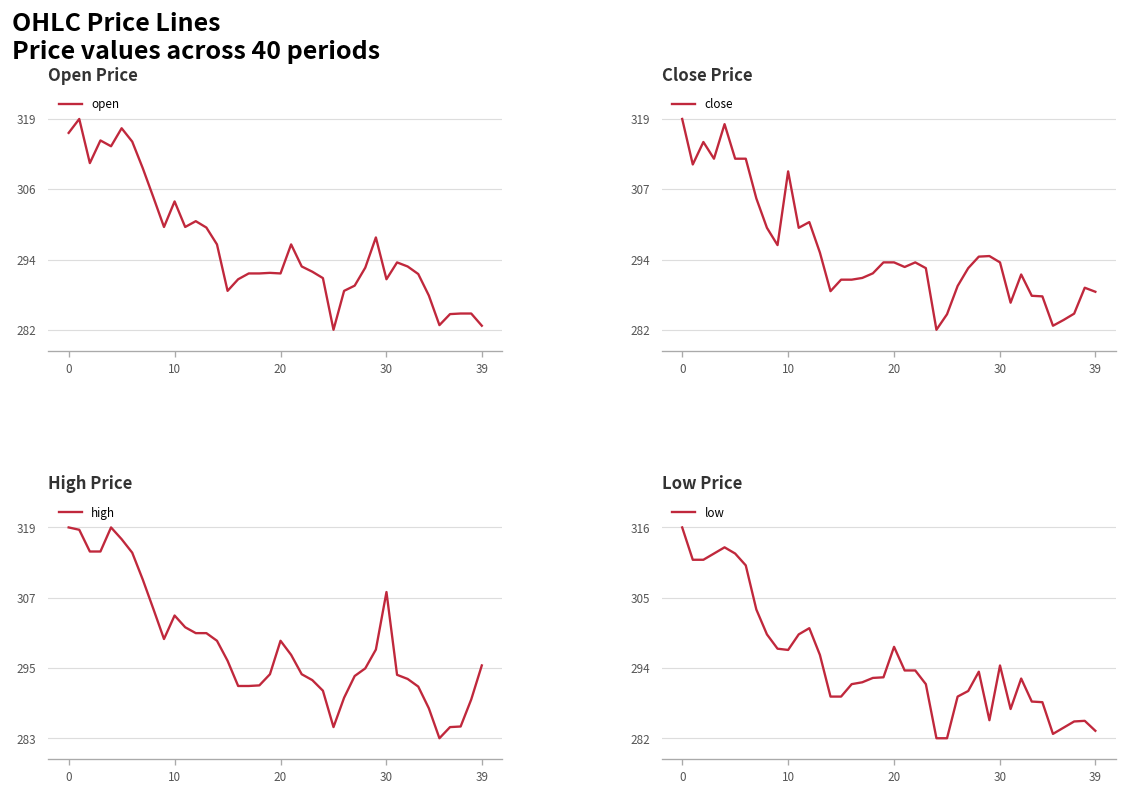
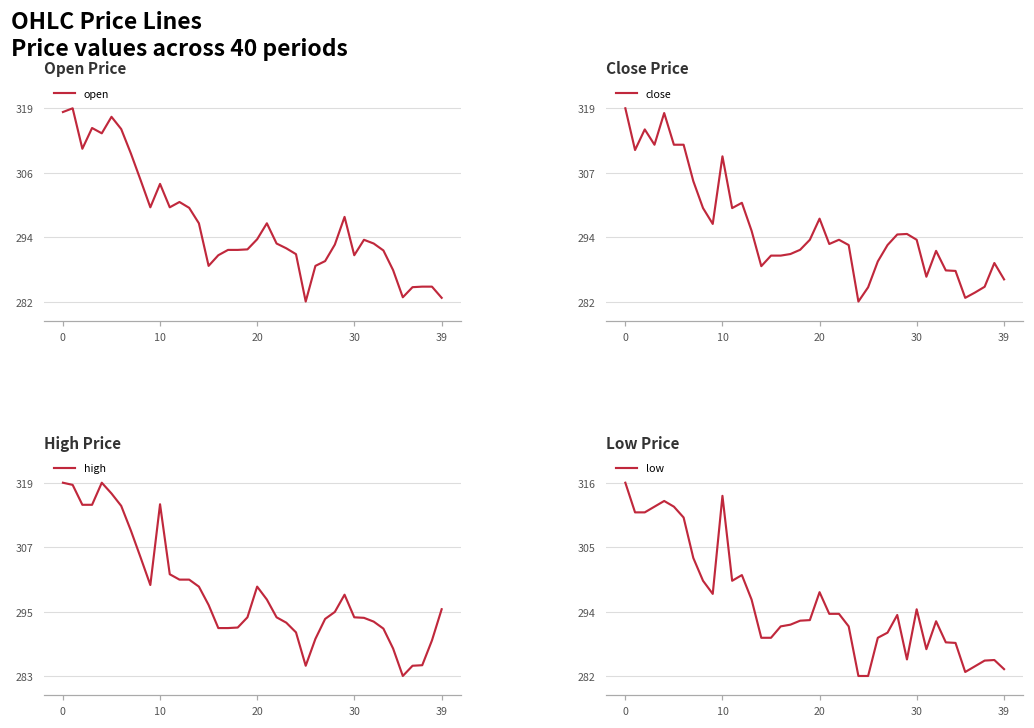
Open Price, 0: 316 -> 318
Open Price, 20: 292 -> 294
Close Price, 20: 294 -> 298
Close Price, 39: 289 -> 287
High Price, 10: 304 -> 315
High Price, 30: 308 -> 294
Low Price, 10: 297 -> 314
